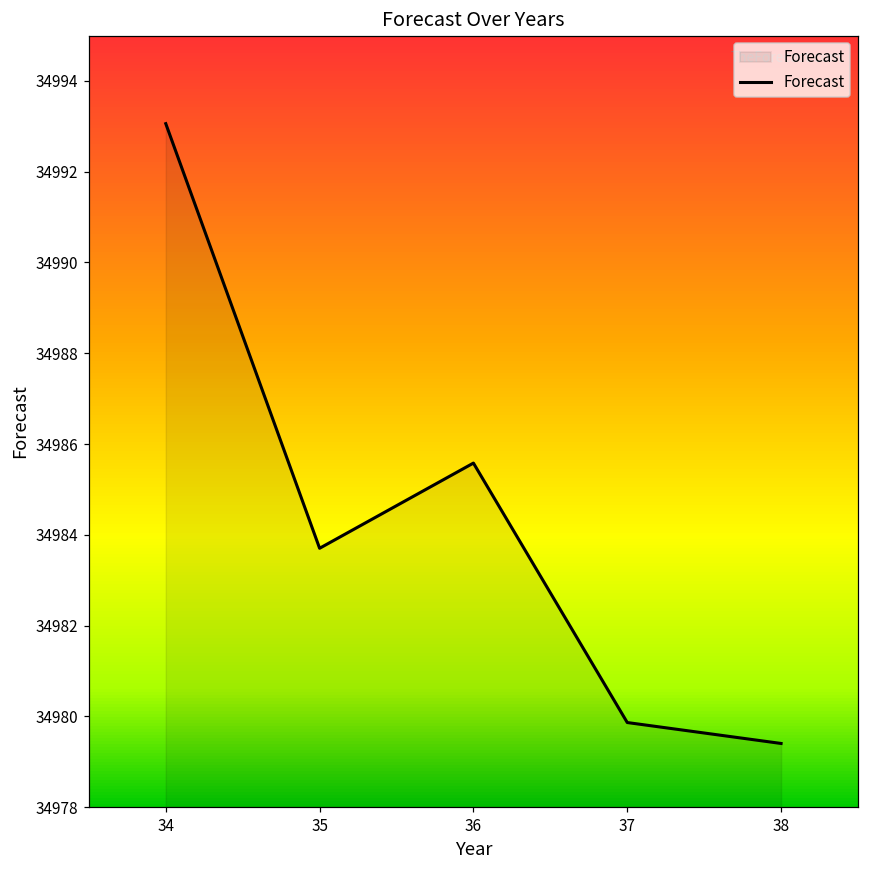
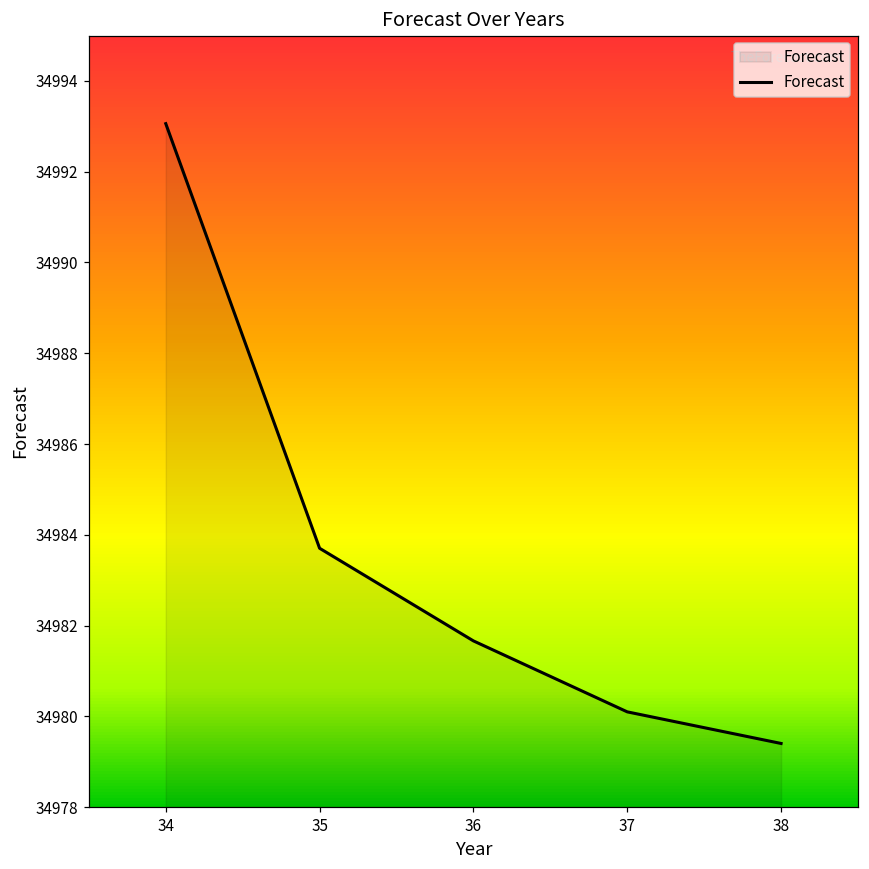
36: 34985.6 -> 34981.7
37: 34979.9 -> 34980.1
